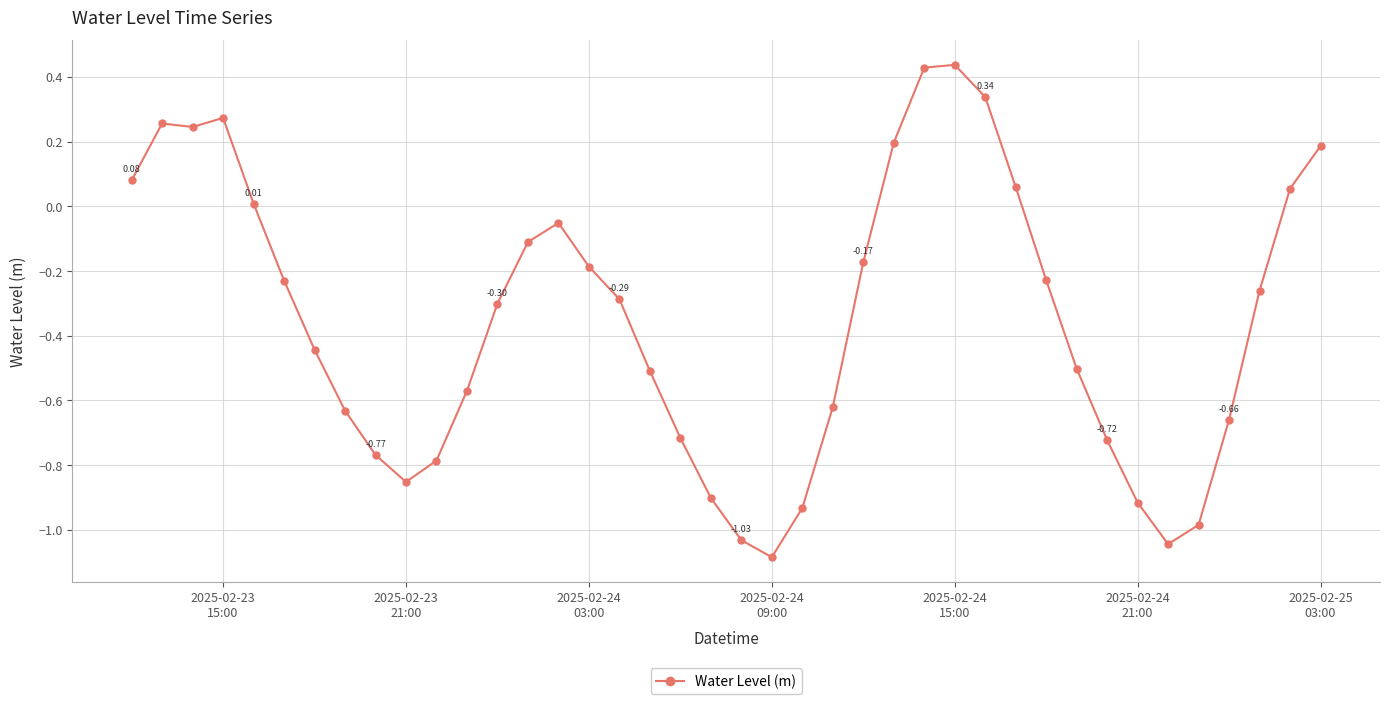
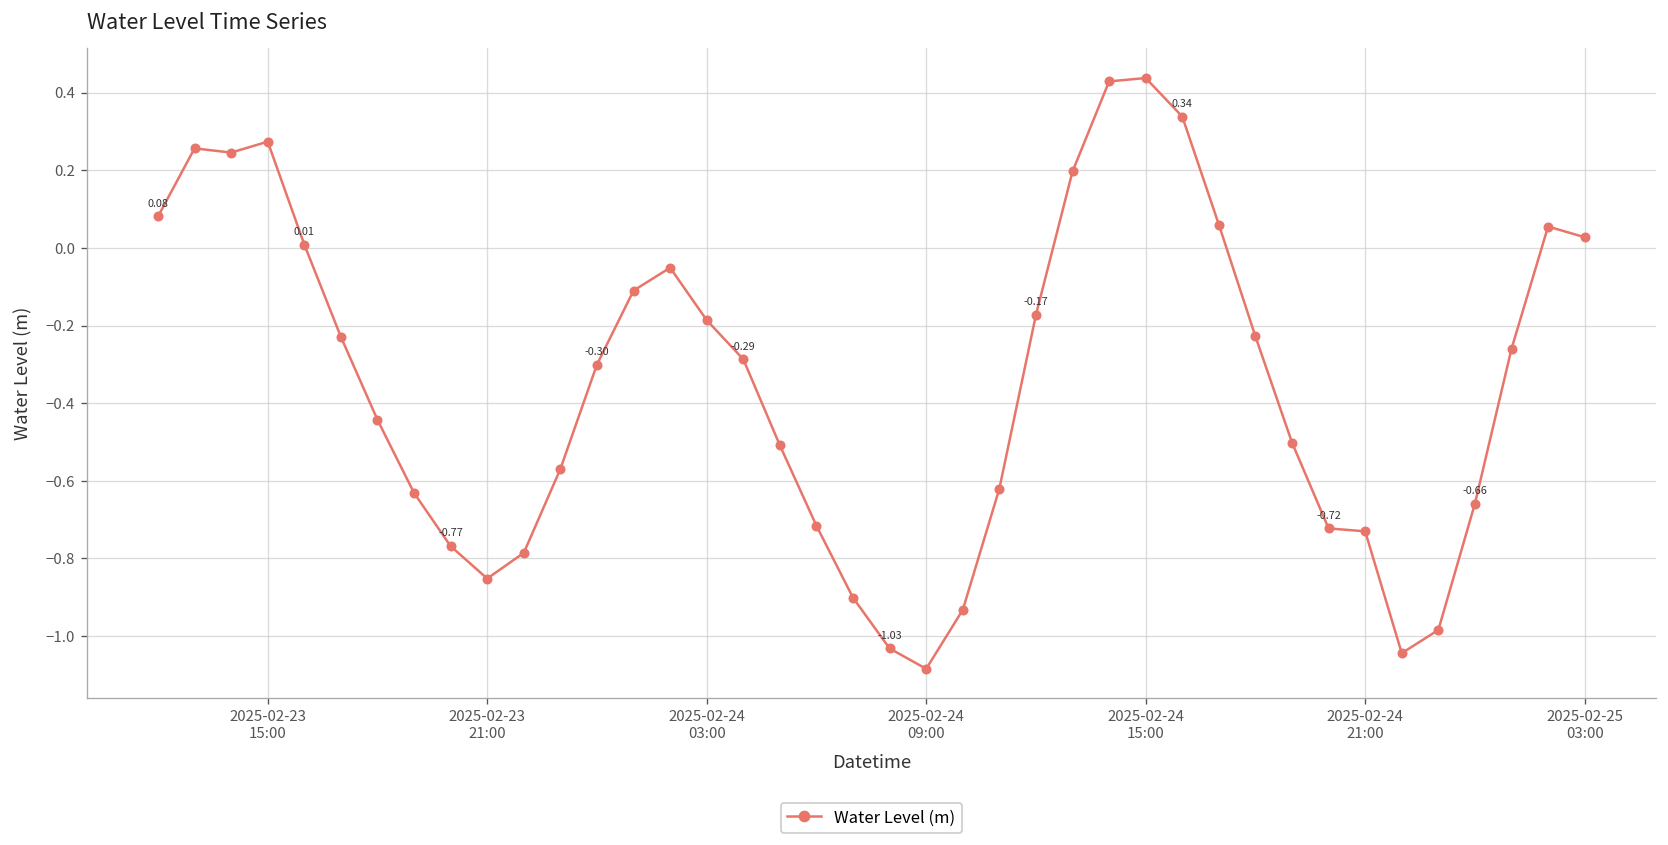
2025-02-24 21:00: -0.92 -> -0.73
2025-02-25 03:00: 0.19 -> 0.03
